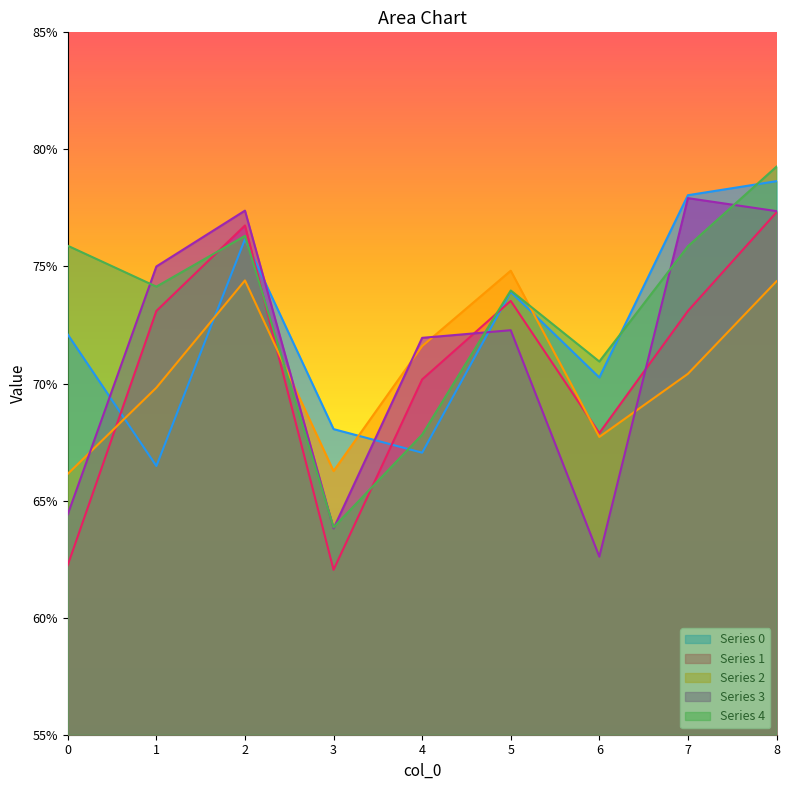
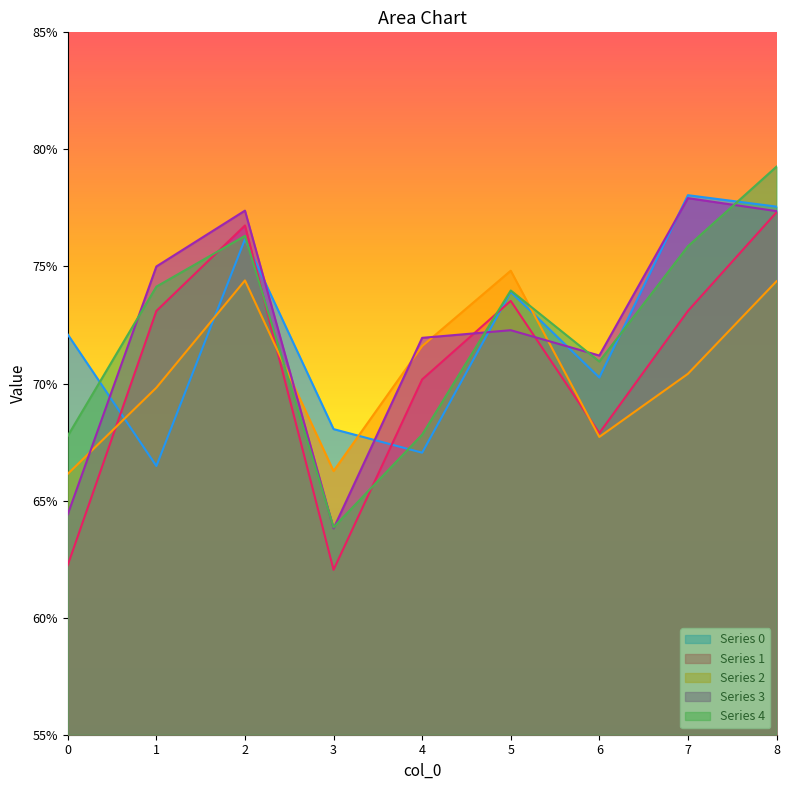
Series 4, 0: 75.9% -> 67.8%
Series 3, 6: 62.6% -> 71.2%
Series 0, 8: 78.6% -> 77.6%
